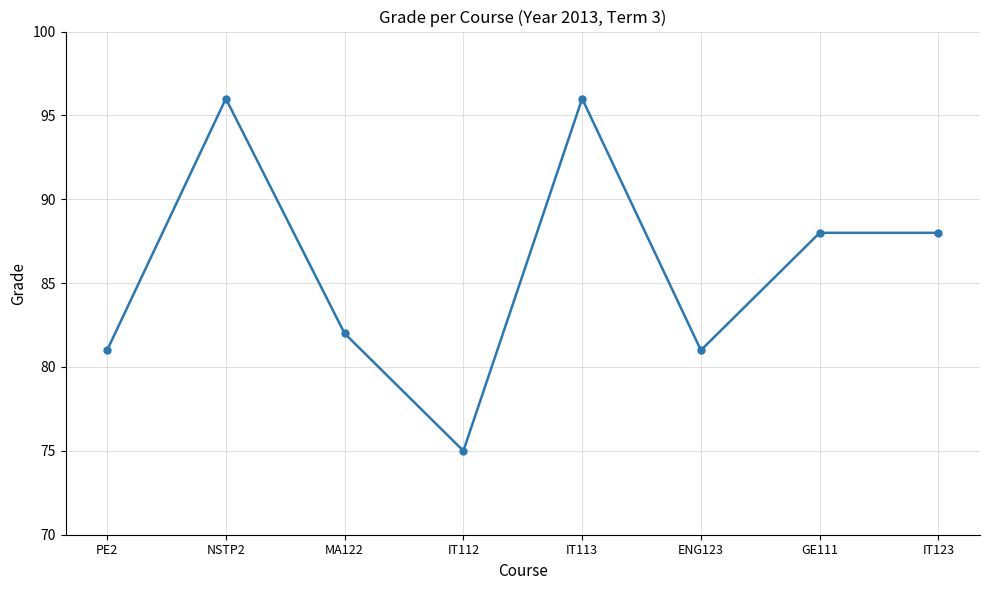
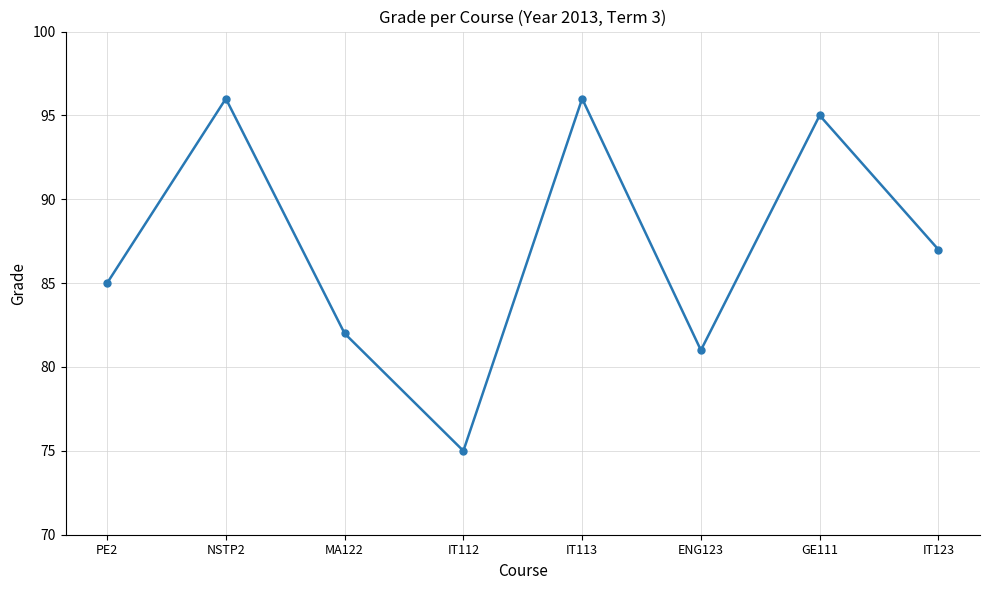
PE2: 81 -> 85
GE111: 88 -> 95
IT123: 88 -> 87
